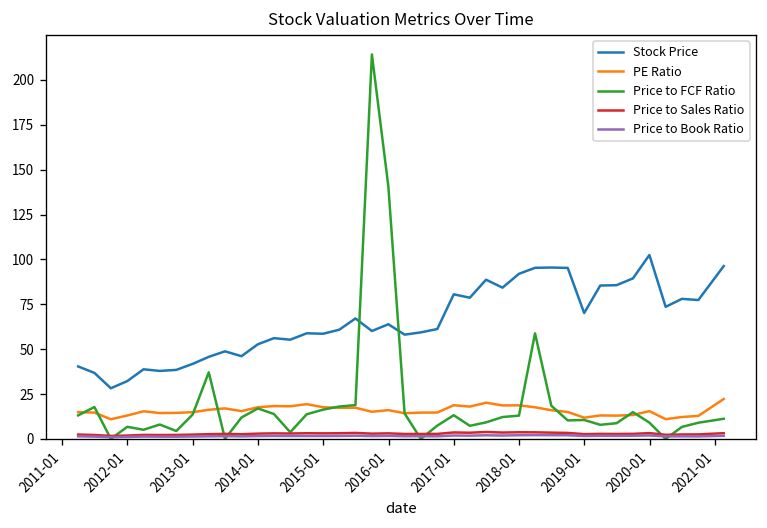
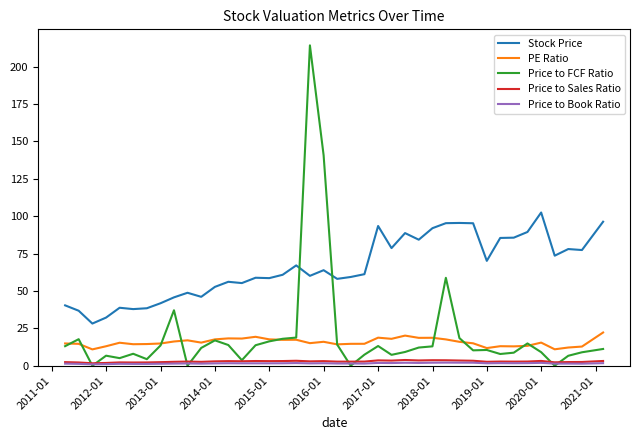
Stock Price, 2017-01: 81 -> 93
